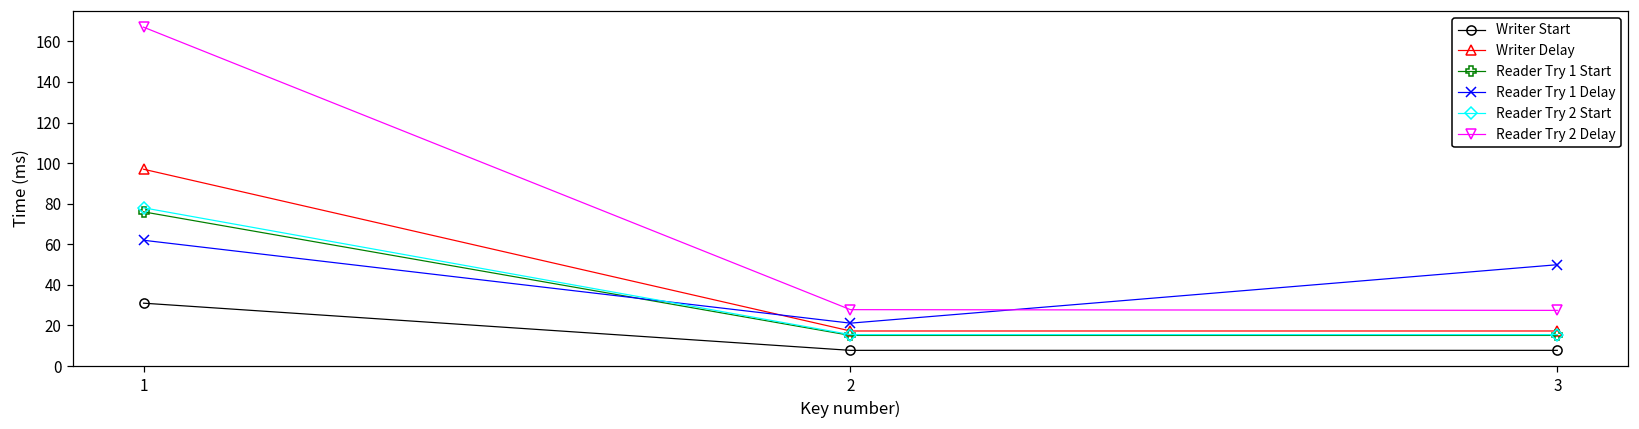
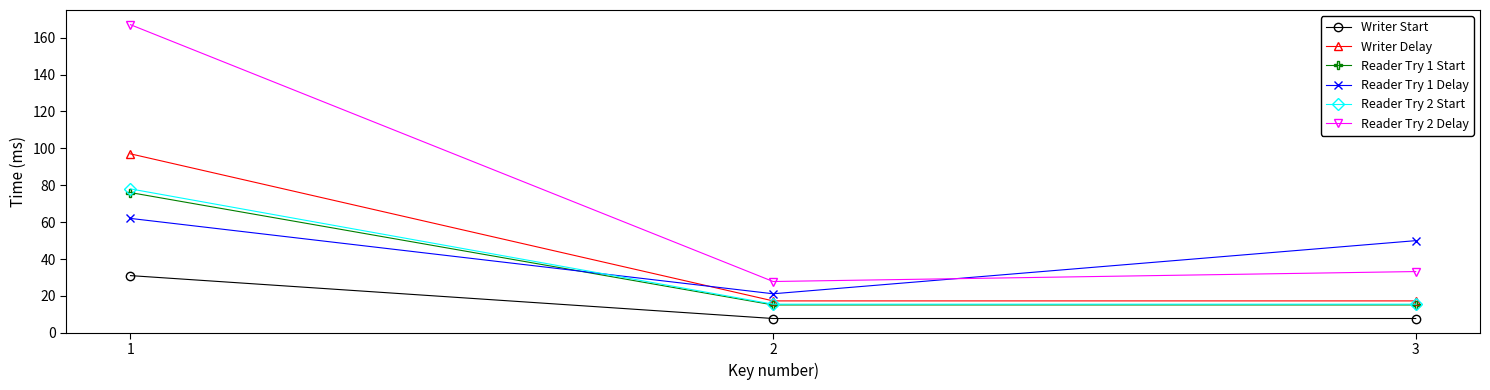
Reader Try 2 Delay, 3: 27 -> 33
